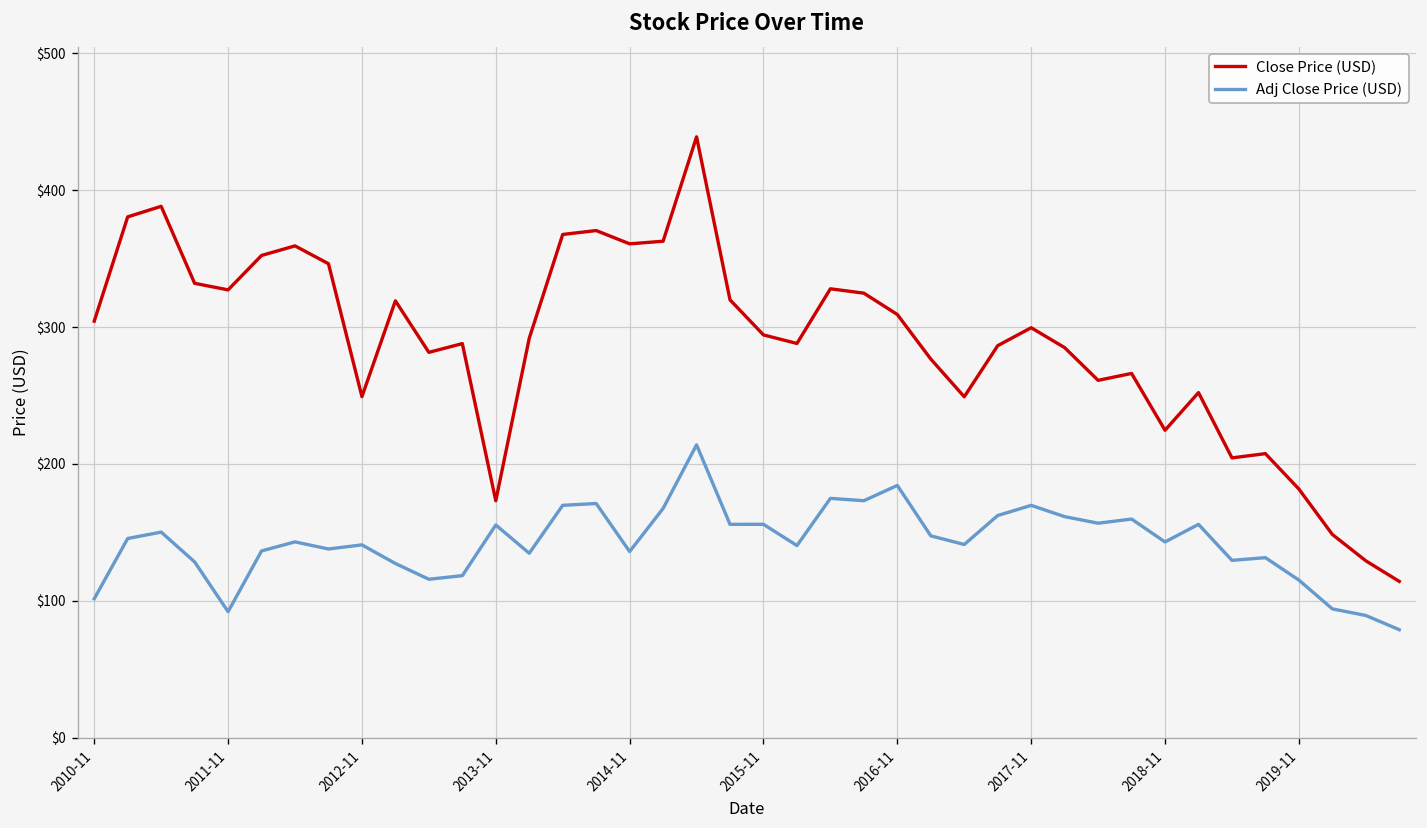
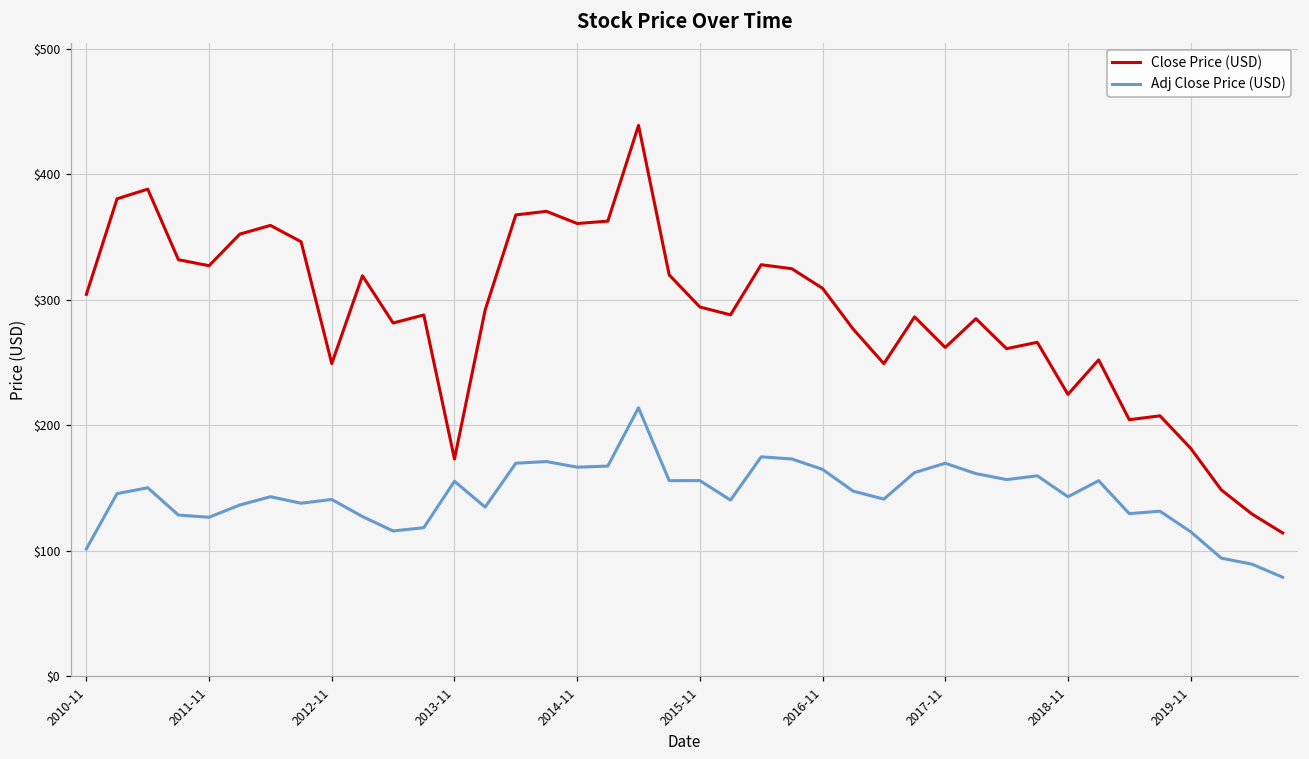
Adj Close Price (USD), 2011-11: $92 -> $127
Adj Close Price (USD), 2014-11: $136 -> $167
Adj Close Price (USD), 2016-11: $184 -> $165
Close Price (USD), 2017-11: $300 -> $262
